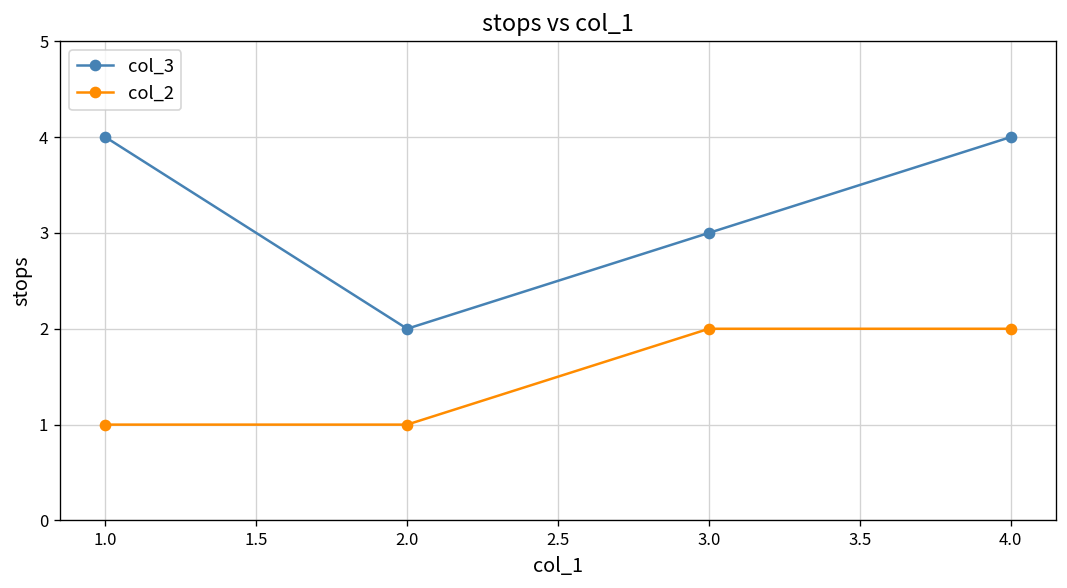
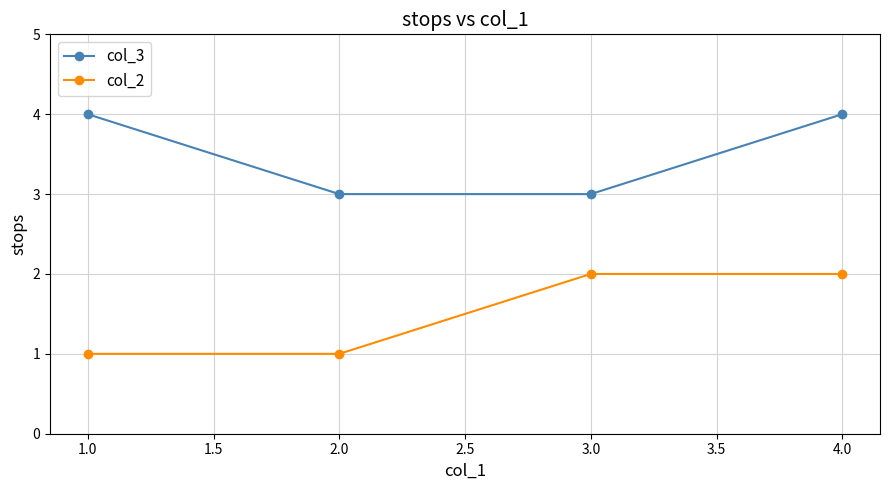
col_3, 2.0: 2 -> 3
